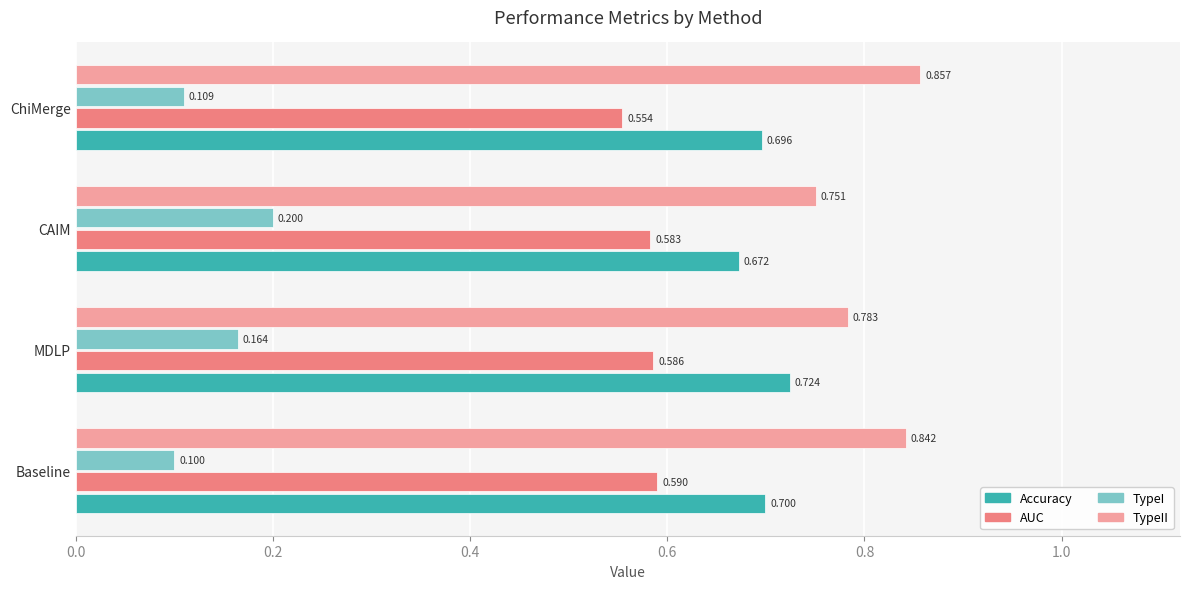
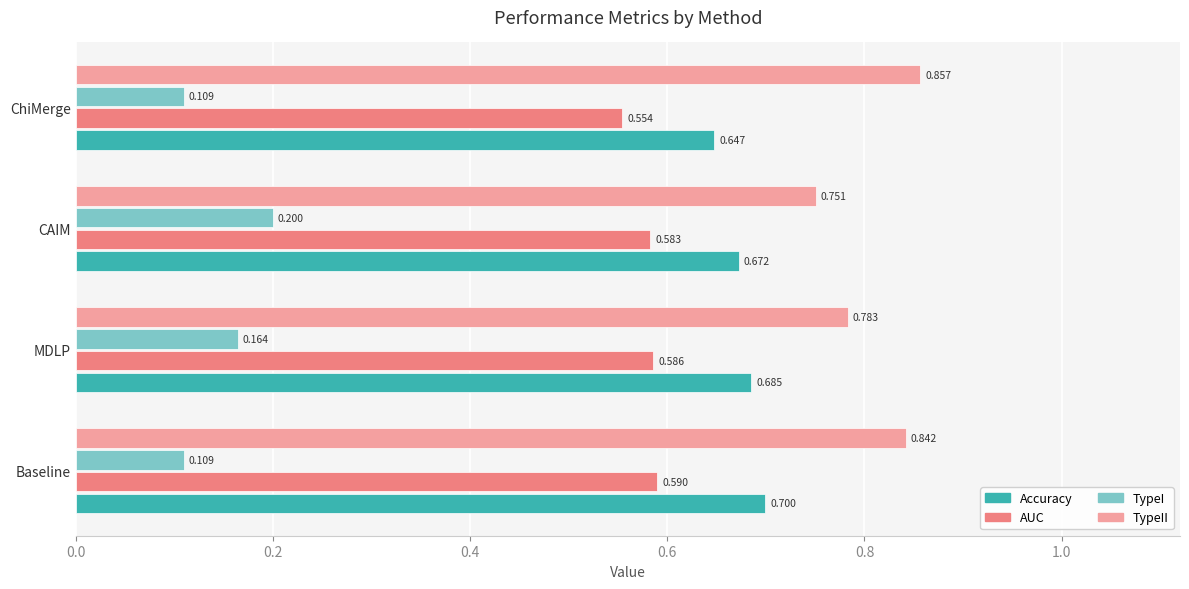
Accuracy, ChiMerge: 0.696 -> 0.647
Accuracy, MDLP: 0.724 -> 0.685
TypeI, Baseline: 0.100 -> 0.109
